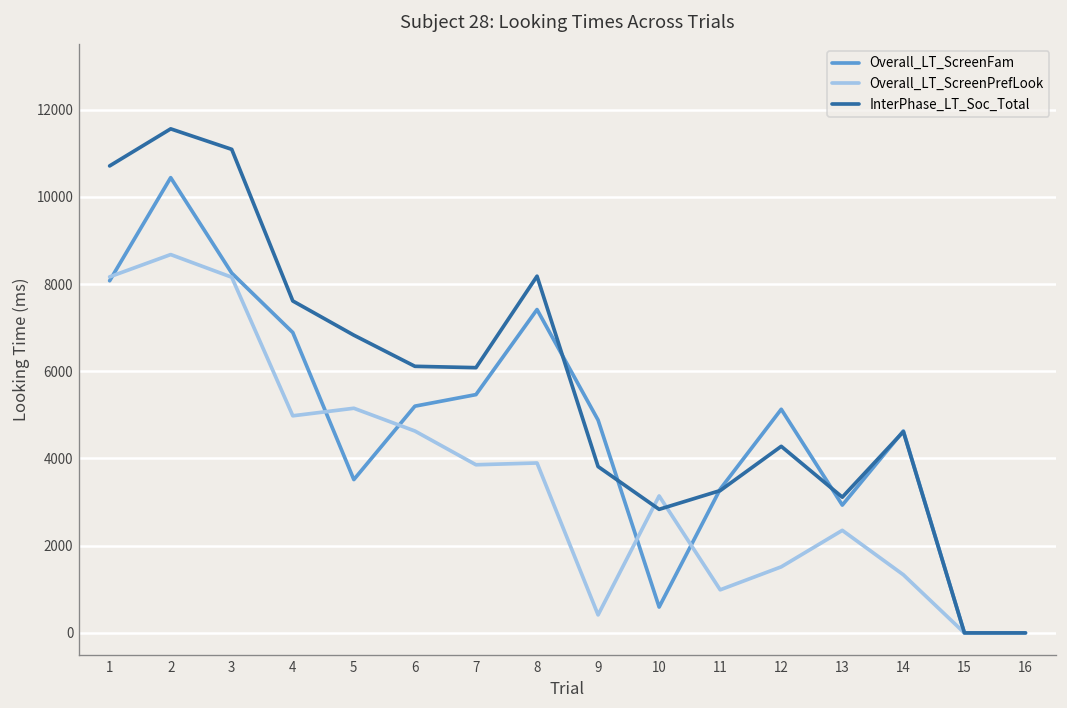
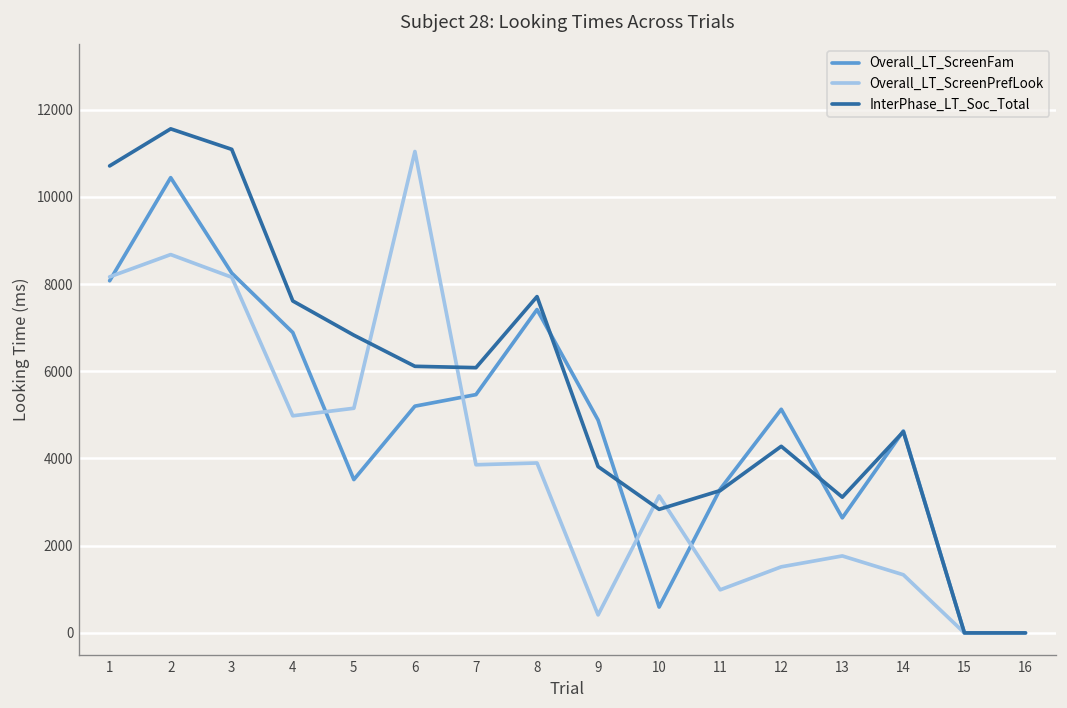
Overall_LT_ScreenPrefLook, 6: 4600 -> 11000
InterPhase_LT_Soc_Total, 8: 8200 -> 7700
Overall_LT_ScreenFam, 13: 2900 -> 2600
Overall_LT_ScreenPrefLook, 13: 2400 -> 1800
